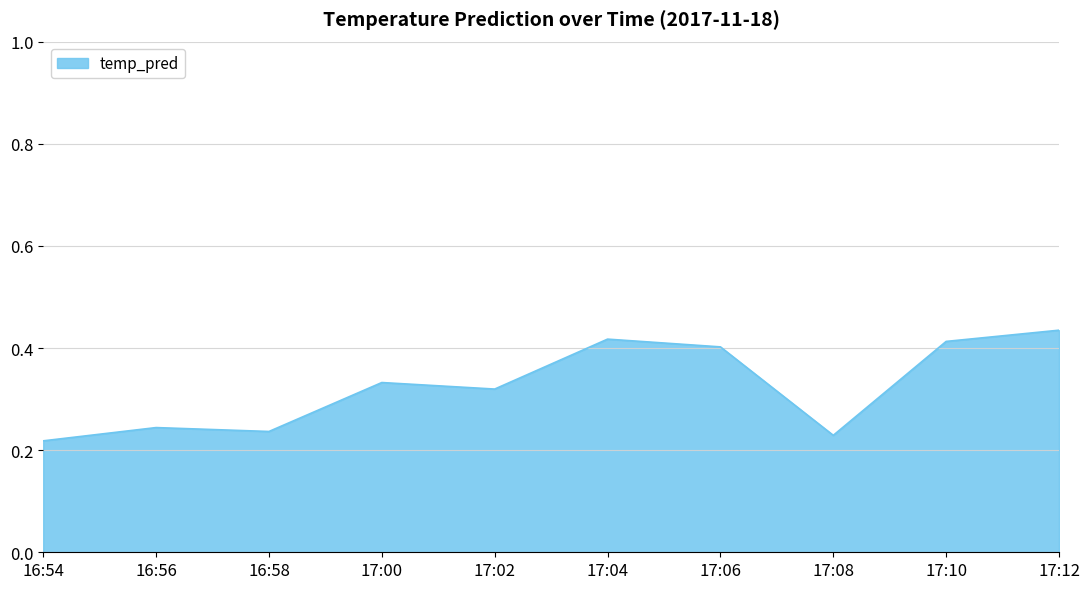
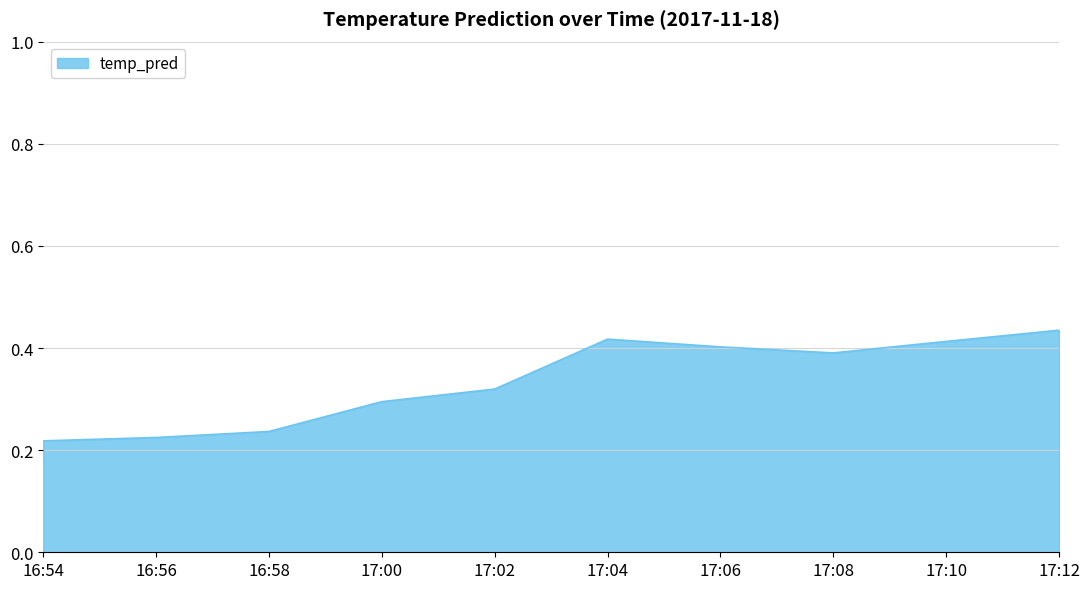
16:56: 0.24 -> 0.22
17:00: 0.33 -> 0.29
17:08: 0.23 -> 0.39
